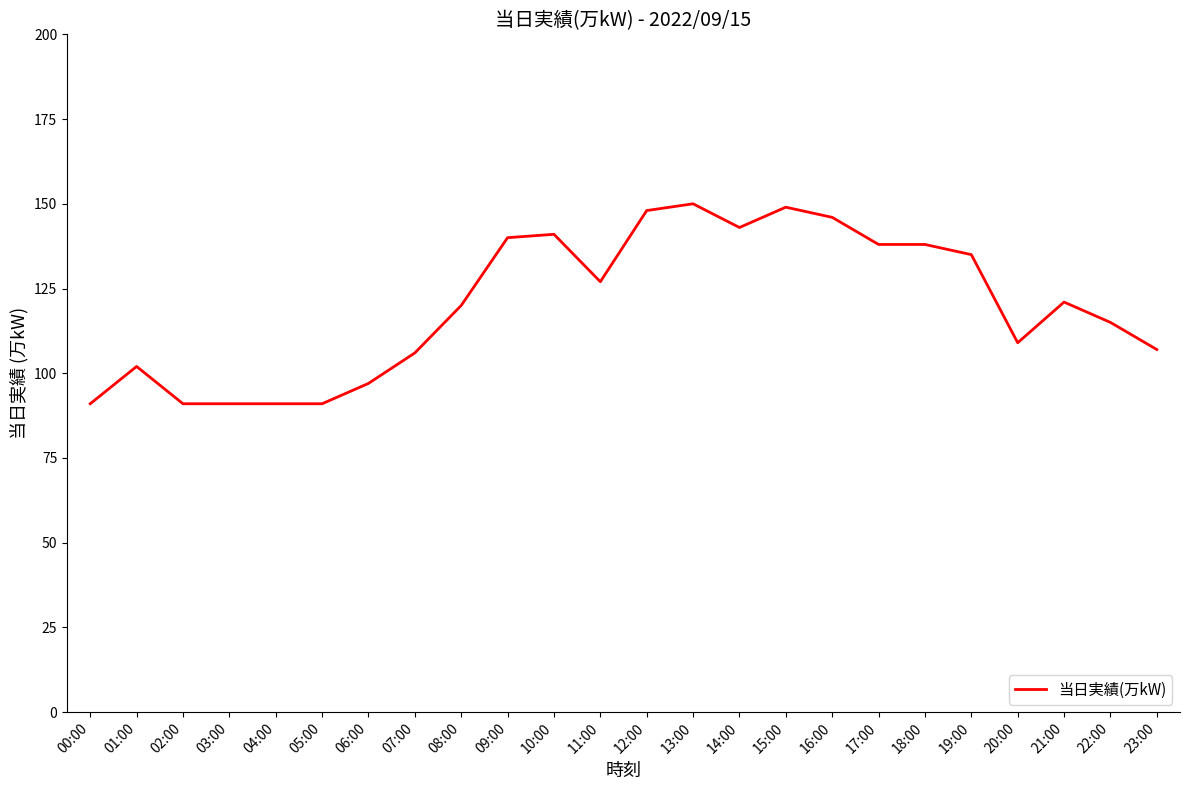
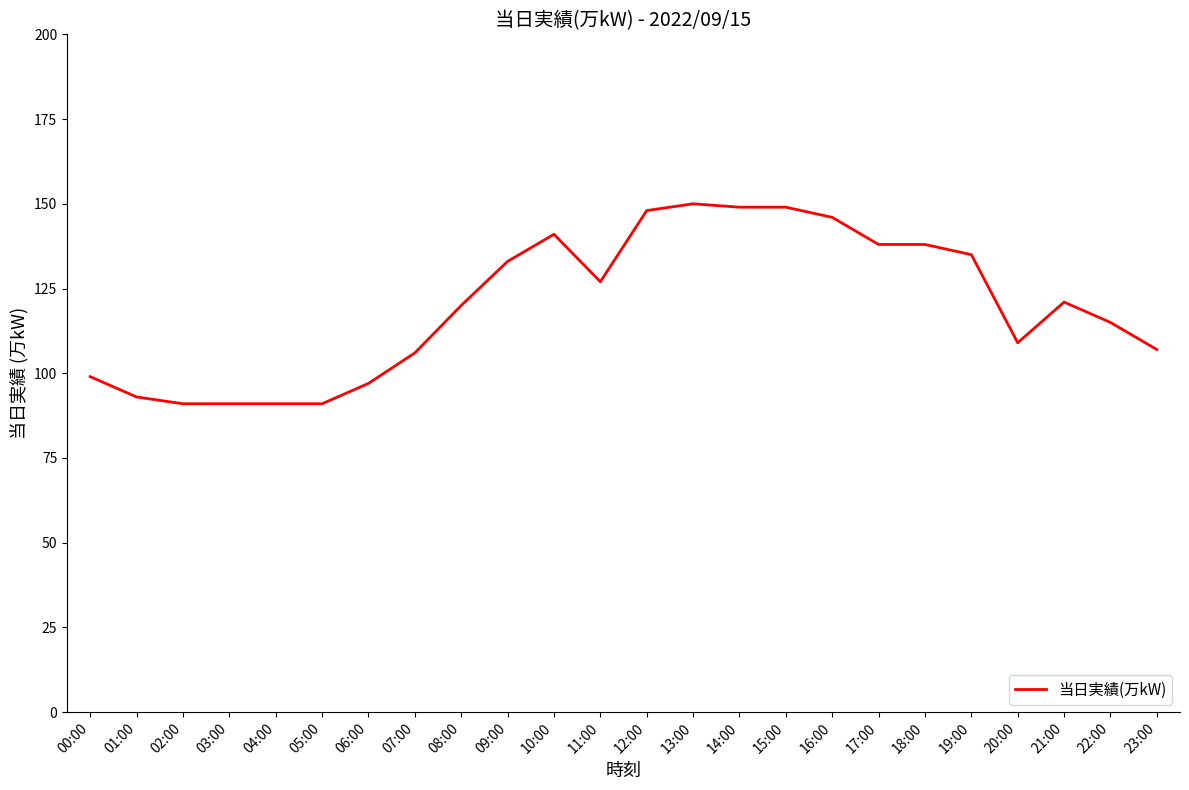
00:00: 91 -> 99
01:00: 102 -> 93
09:00: 140 -> 133
14:00: 143 -> 149
